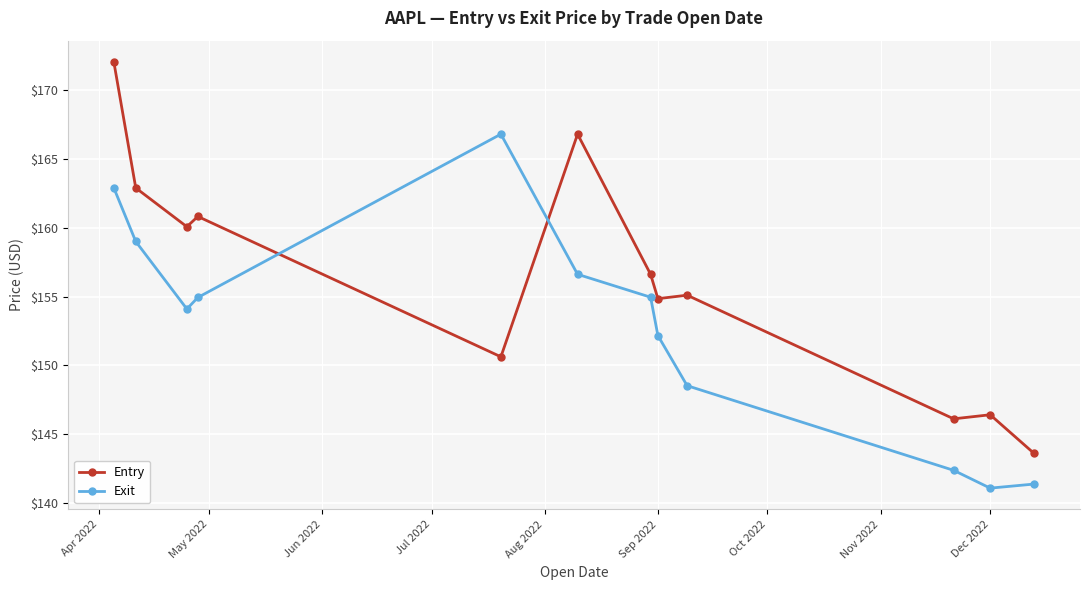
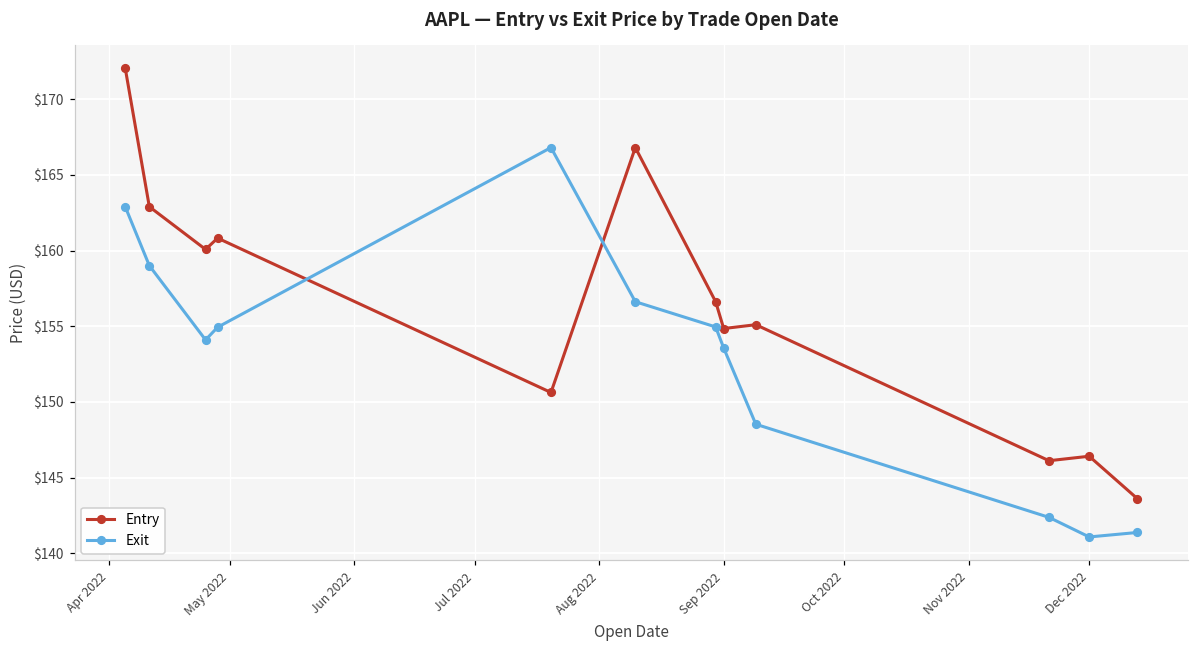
Exit, Sep 2022: $152.2 -> $153.6
